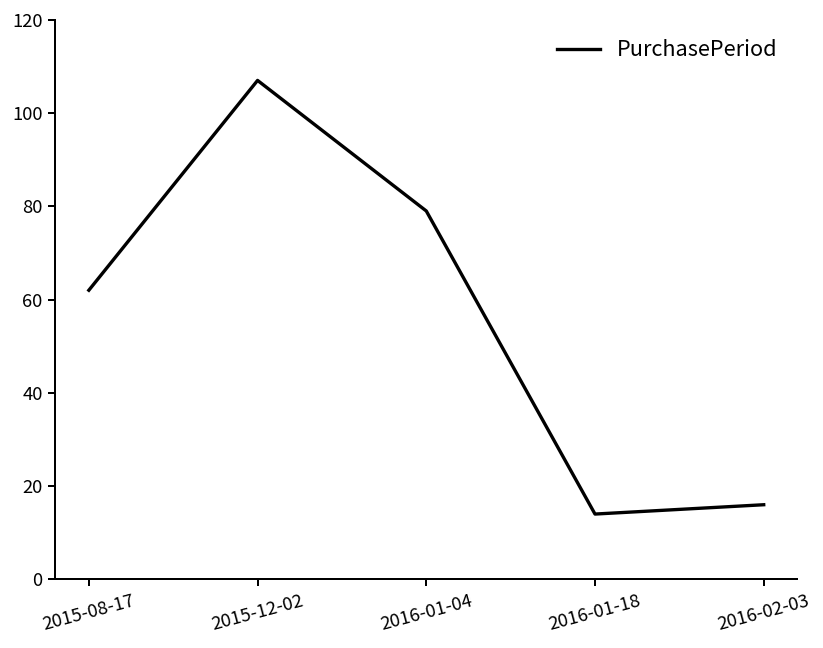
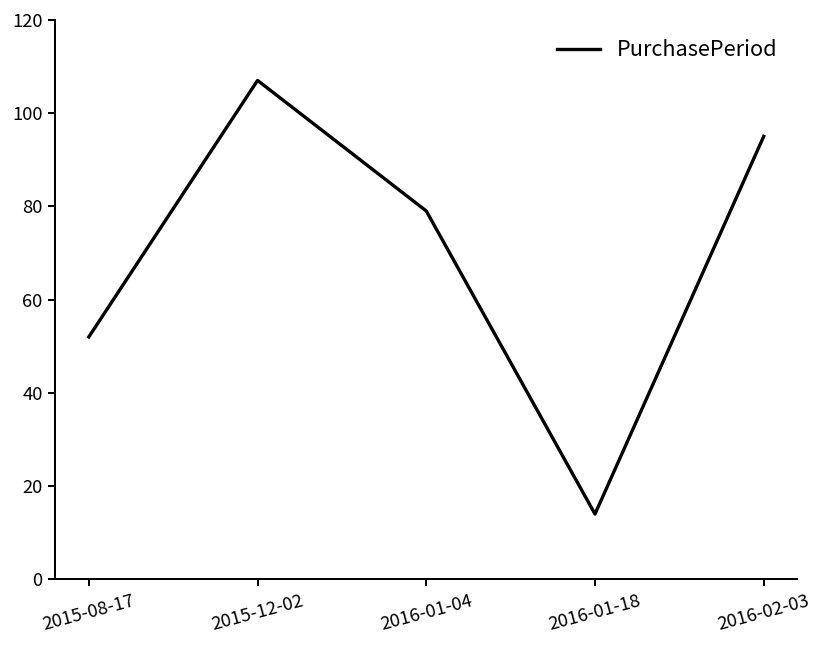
2015-08-17: 62 -> 52
2016-02-03: 16 -> 95
